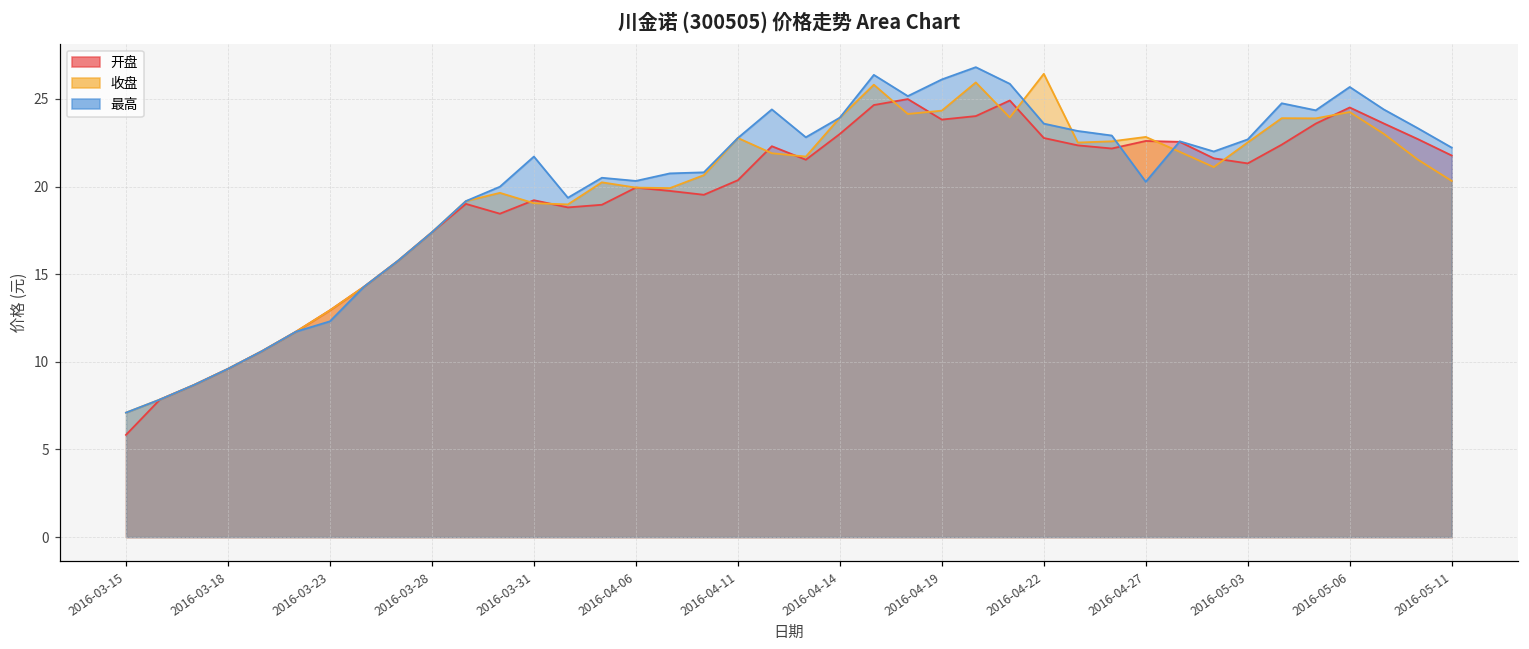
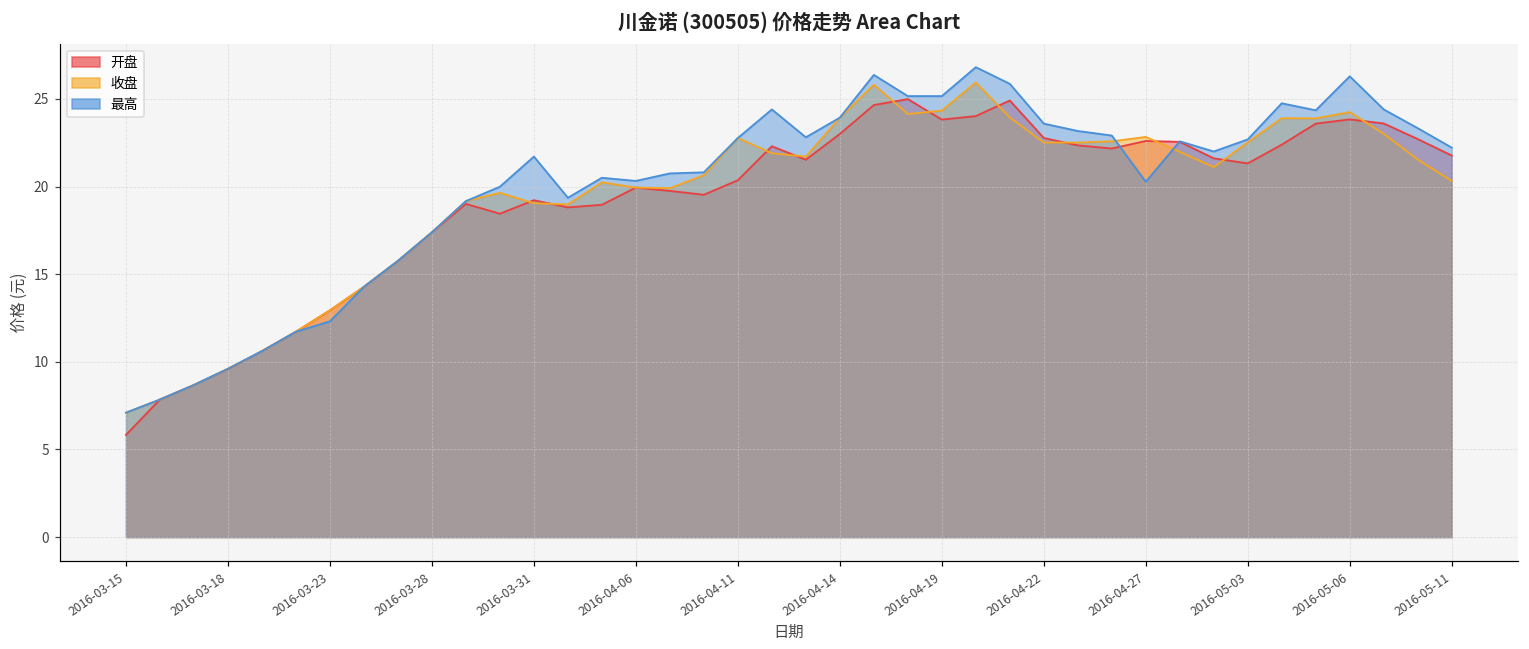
最高, 2016-04-19: 26.1 -> 25.2
收盘, 2016-04-22: 26.4 -> 22.5
开盘, 2016-05-06: 24.5 -> 23.8
最高, 2016-05-06: 25.7 -> 26.3
